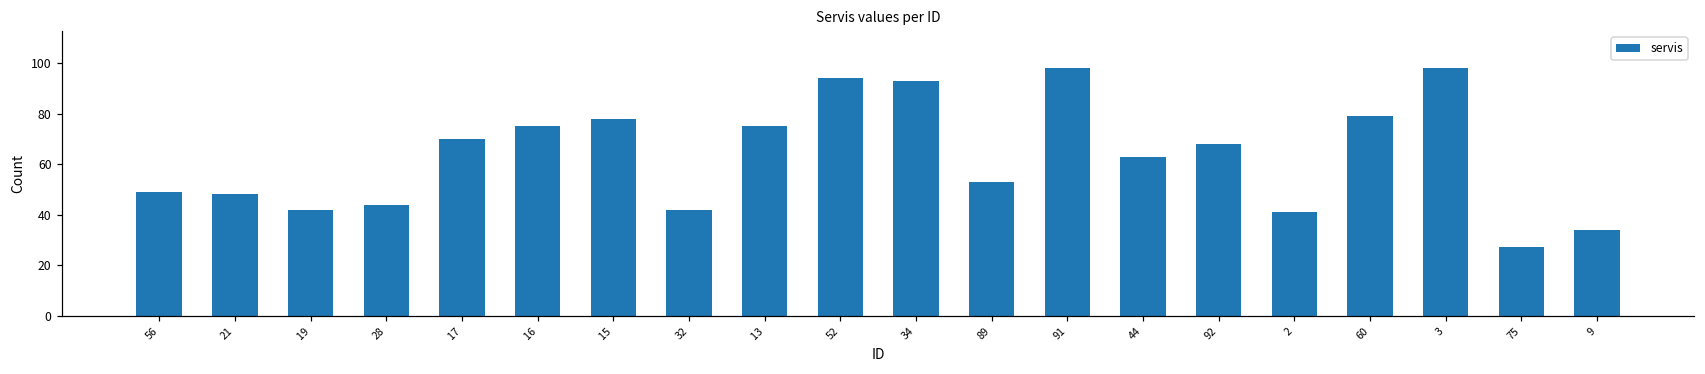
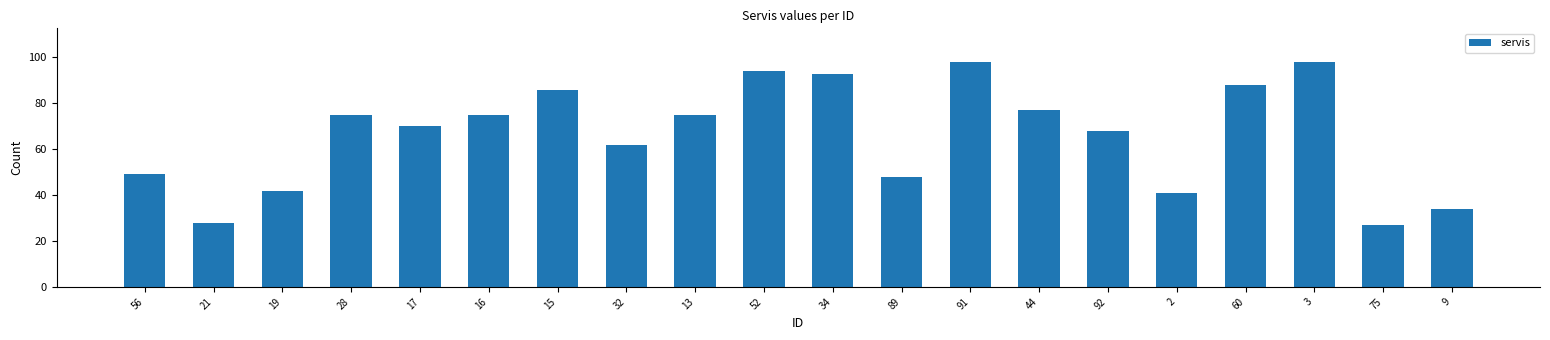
21: 48 -> 28
28: 44 -> 75
15: 78 -> 86
32: 42 -> 62
89: 53 -> 48
44: 63 -> 77
60: 79 -> 88
